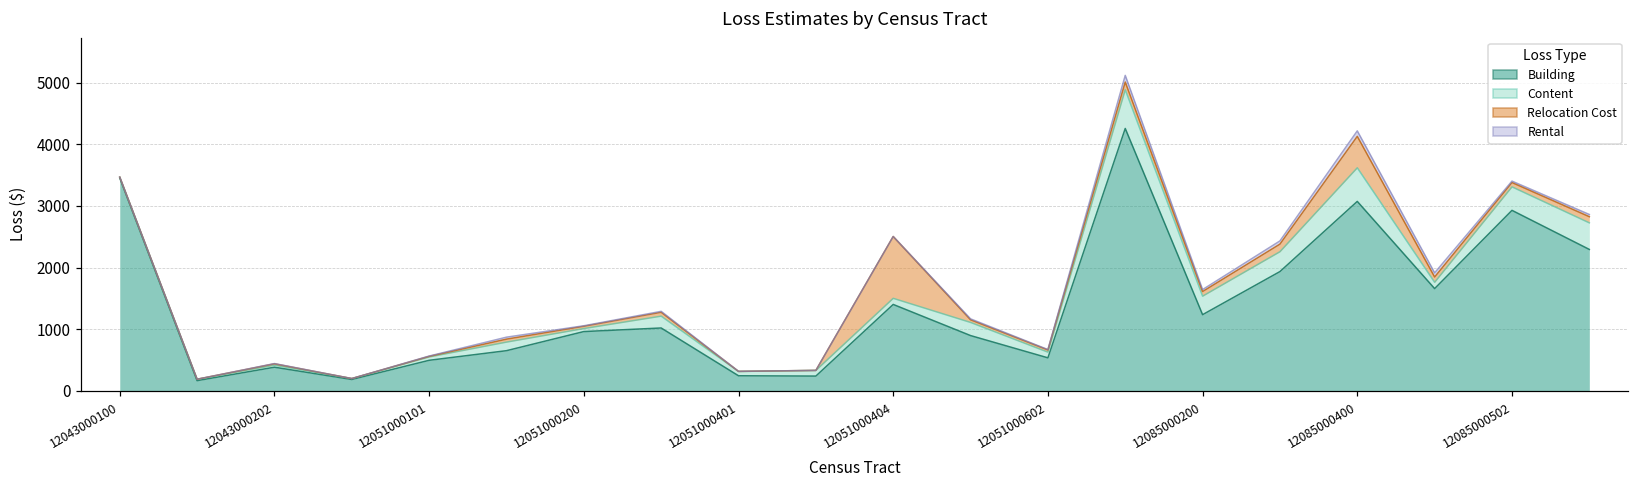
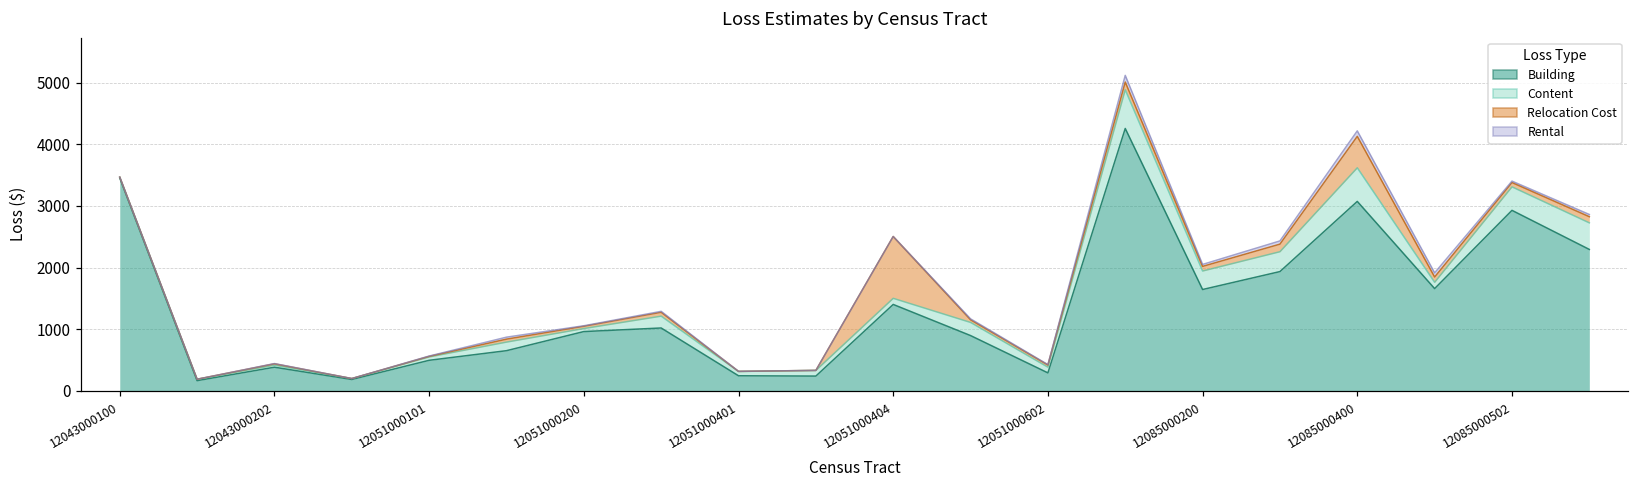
Building, 12051000602: 500 -> 300
Building, 12085000200: 1200 -> 1600
